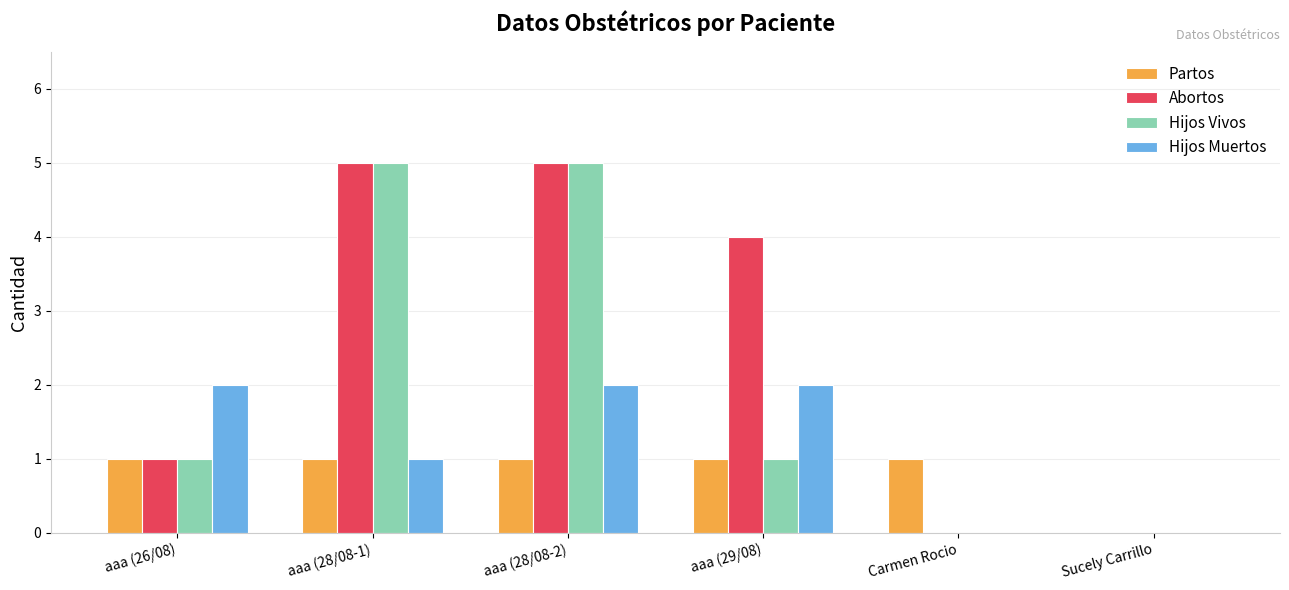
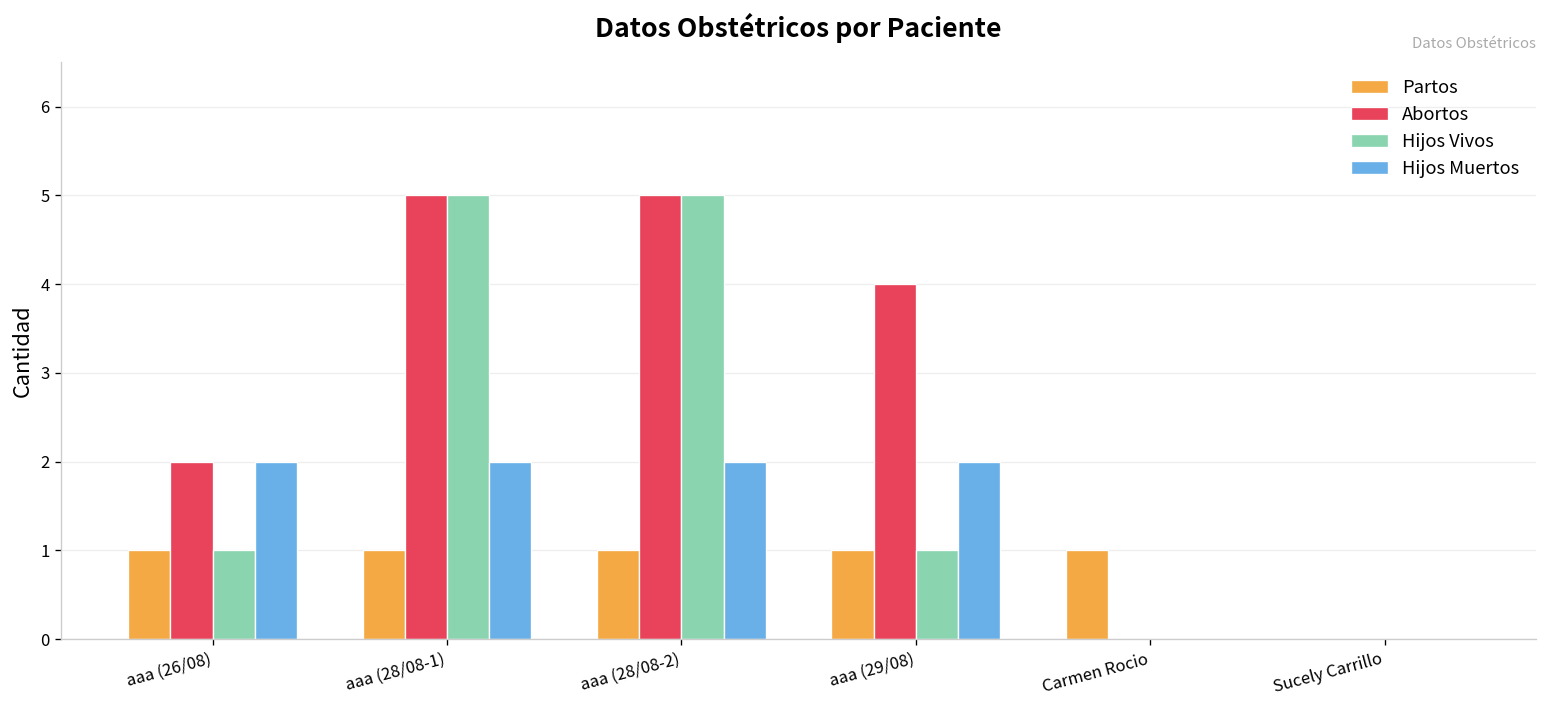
Abortos, aaa (26/08): 1 -> 2
Hijos Muertos, aaa (28/08-1): 1 -> 2
